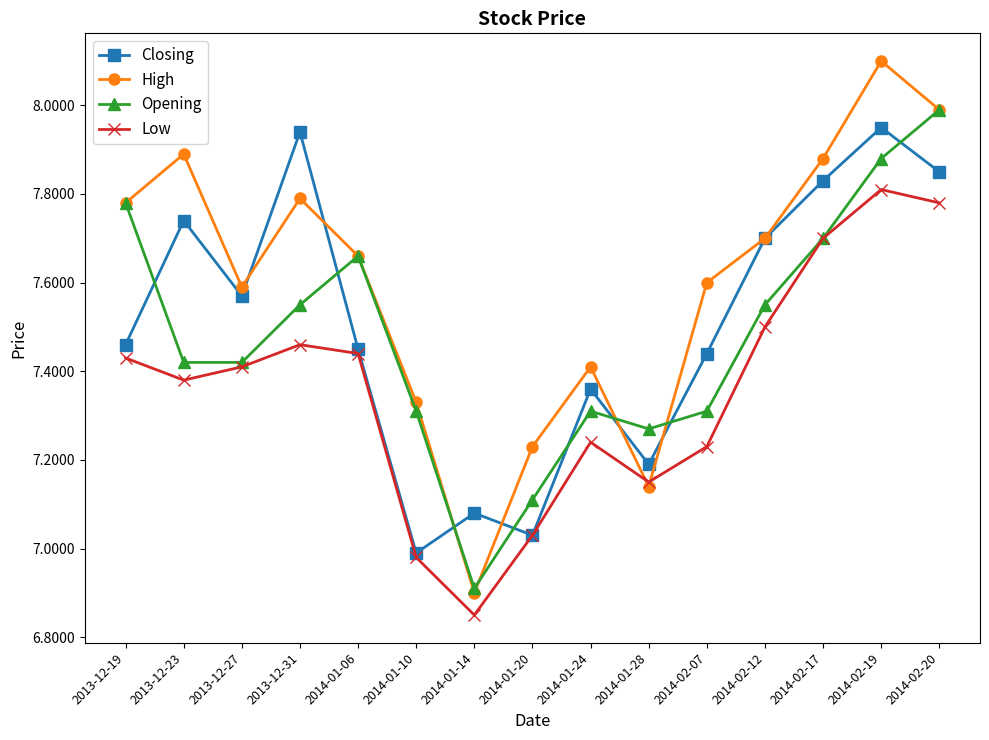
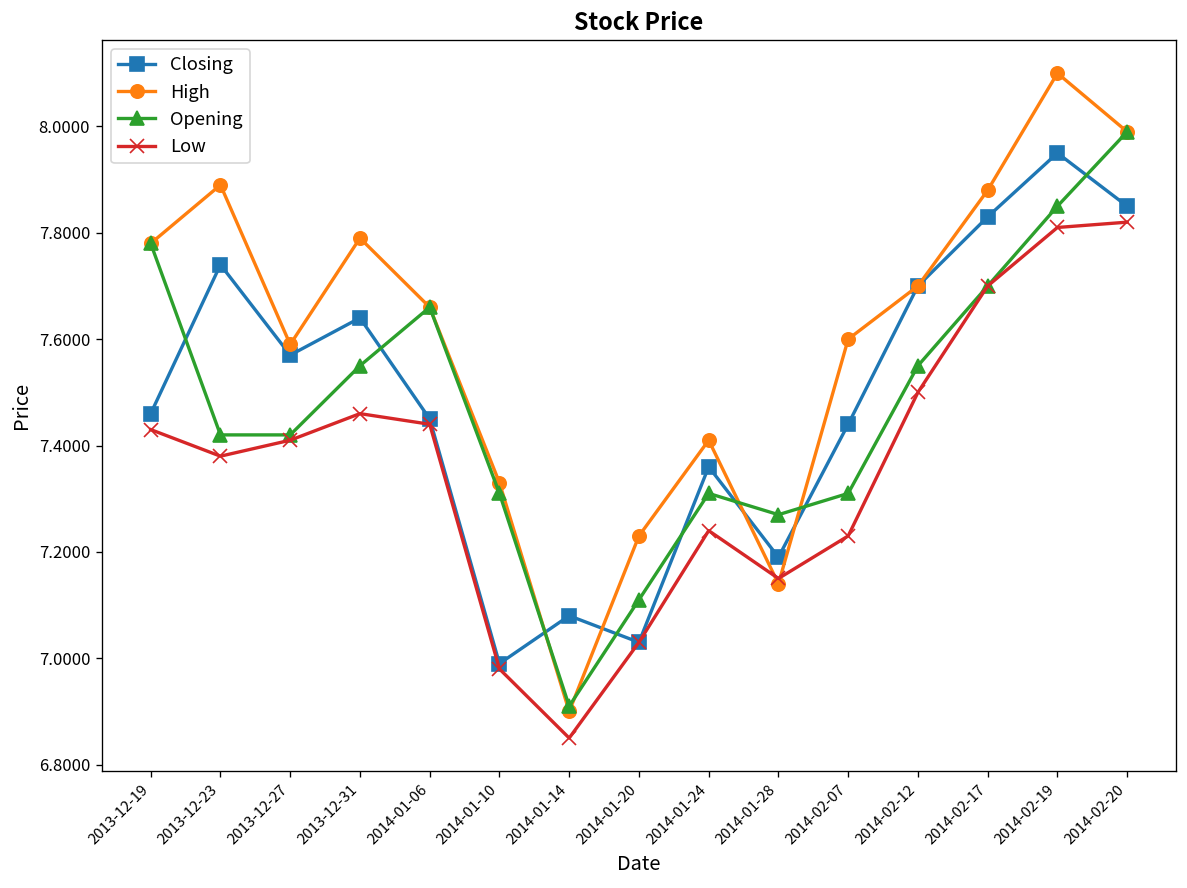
Closing, 2013-12-31: 7.94 -> 7.64
Opening, 2014-02-19: 7.88 -> 7.85
Low, 2014-02-20: 7.78 -> 7.82
